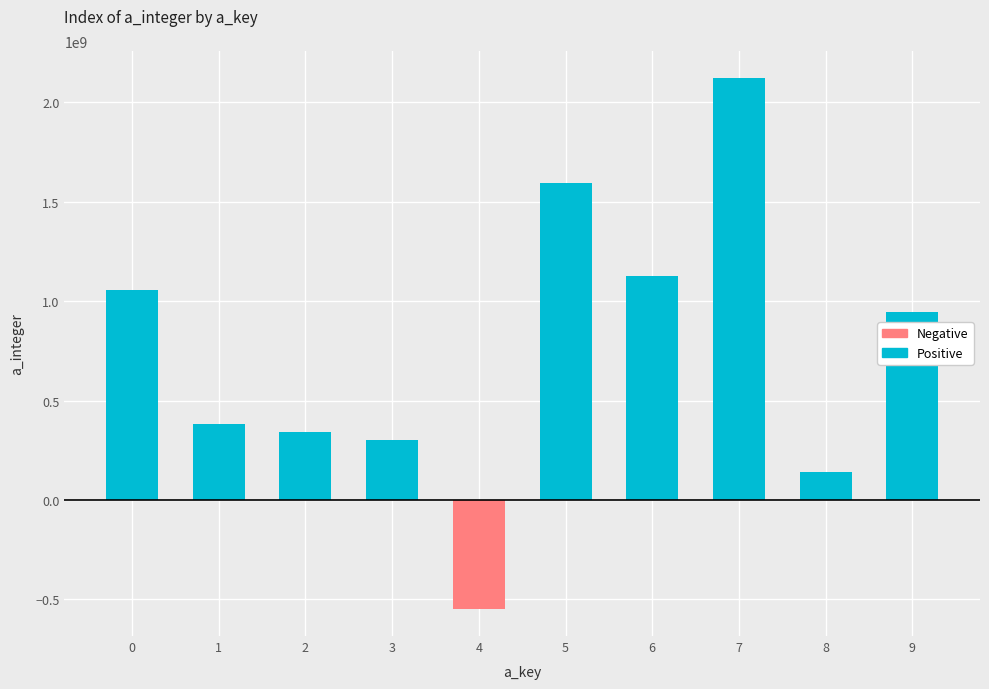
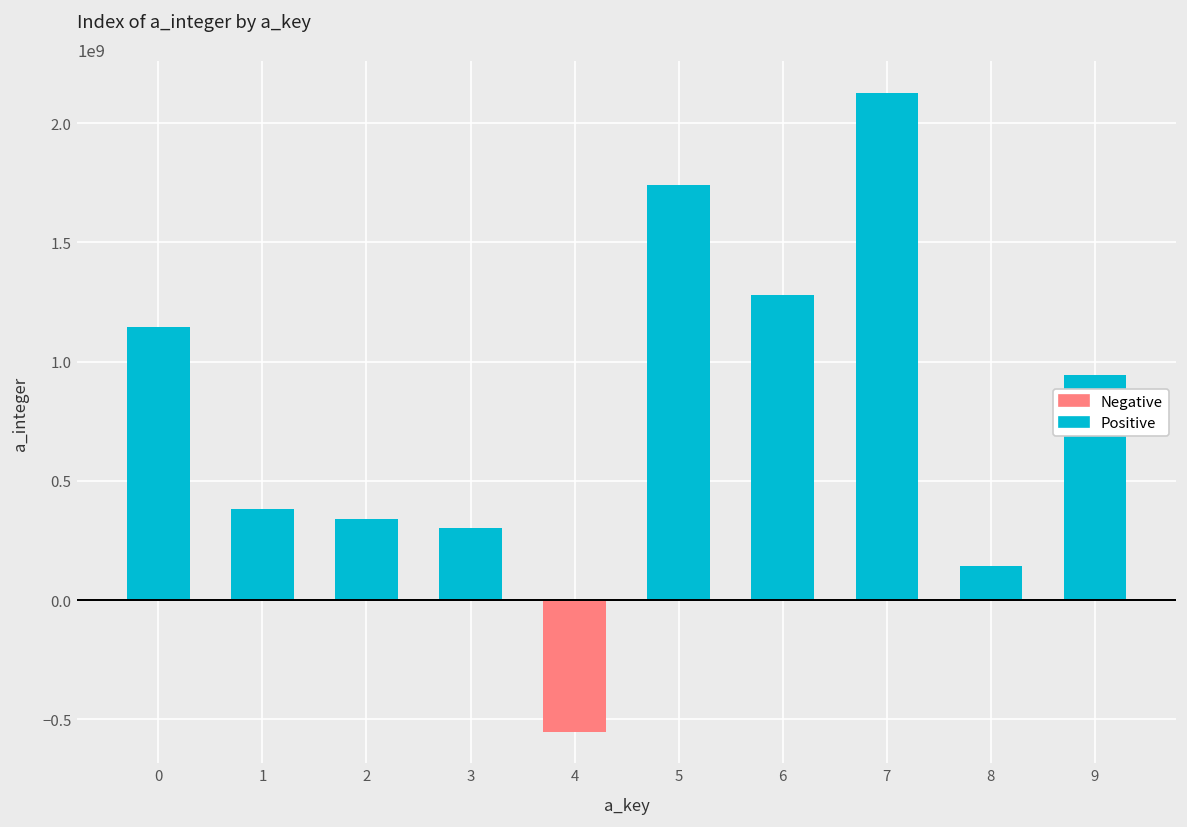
Positive, 0: 1060000000 -> 1150000000
Positive, 5: 1590000000 -> 1740000000
Positive, 6: 1130000000 -> 1280000000
